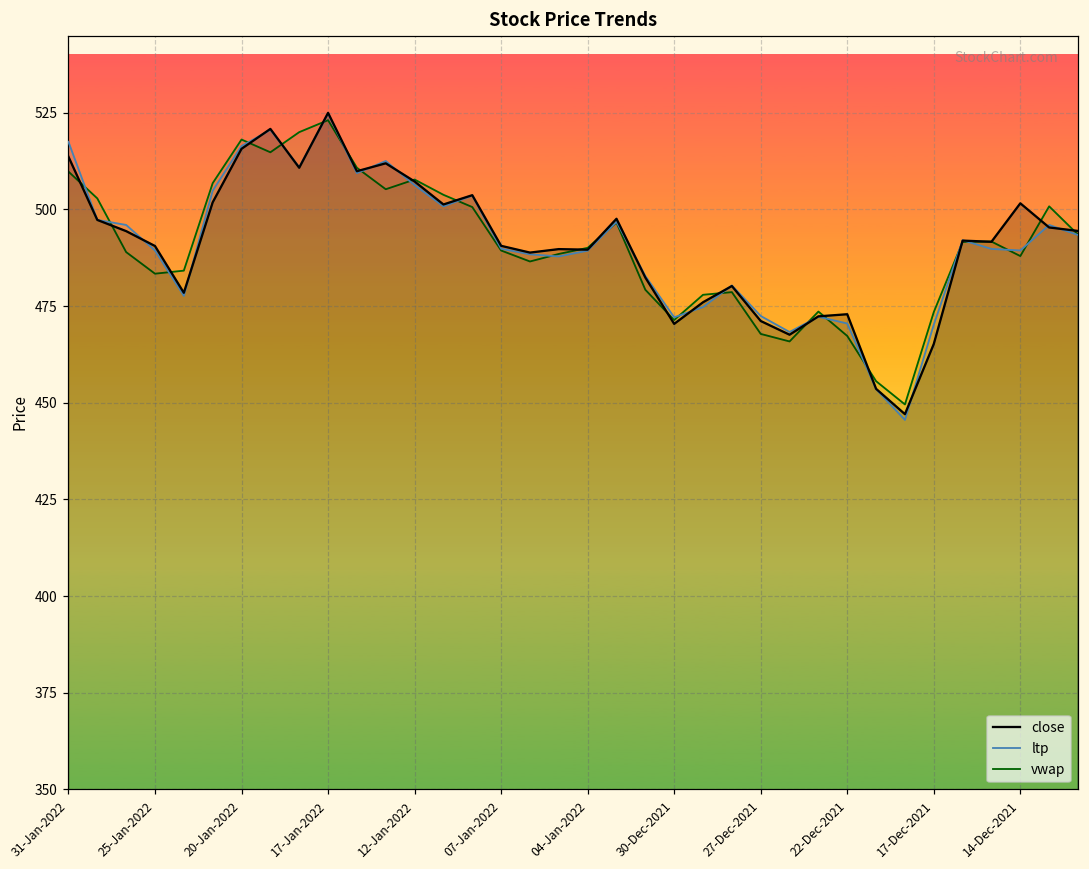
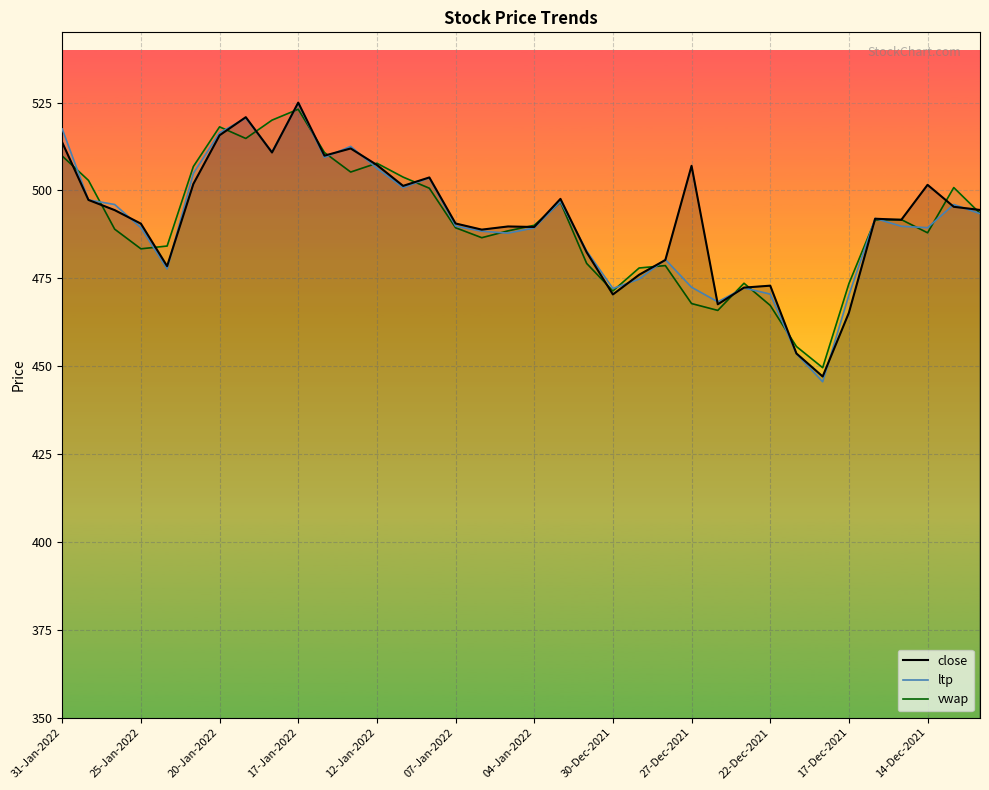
close, 27-Dec-2021: 471 -> 507
